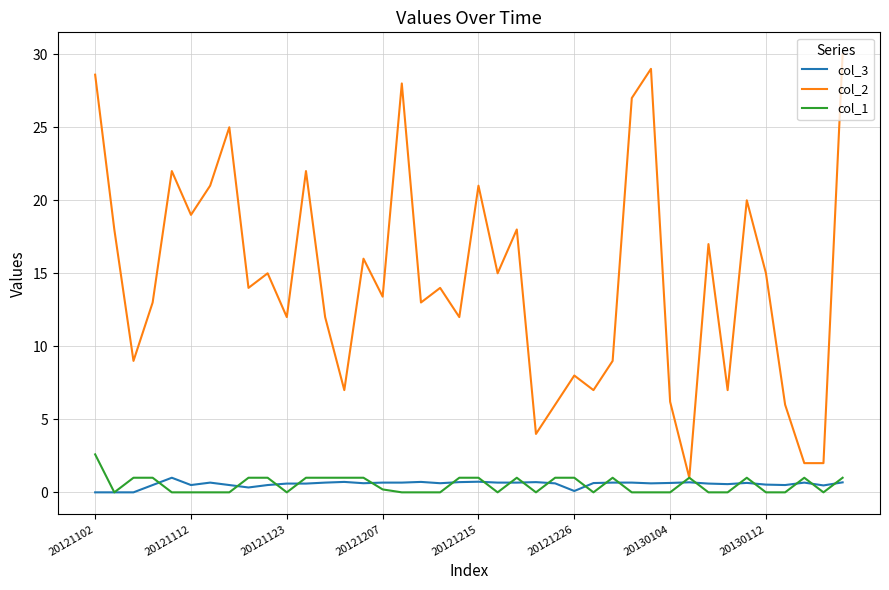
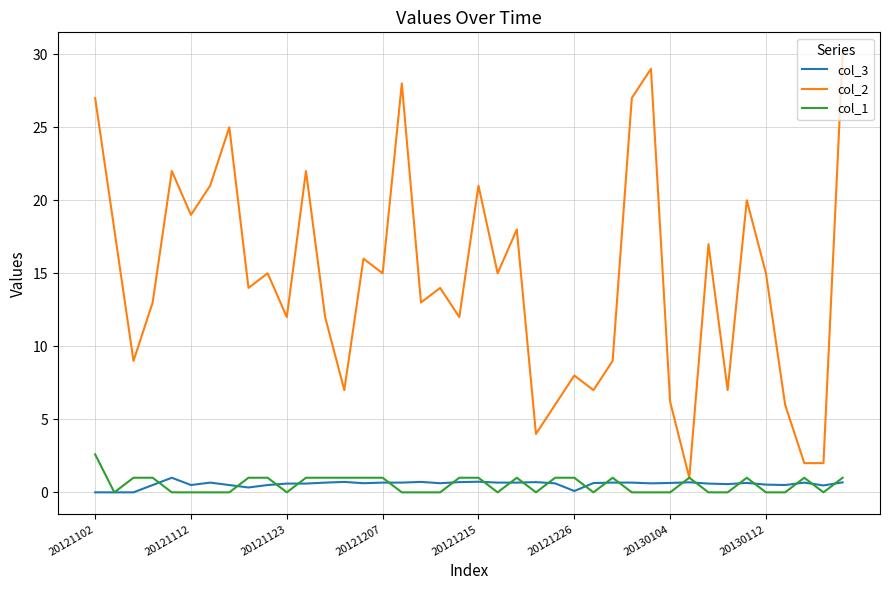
col_2, 20121102: 28.6 -> 27.0
col_2, 20121207: 13.4 -> 15.0
col_1, 20121207: 0.2 -> 1.0
